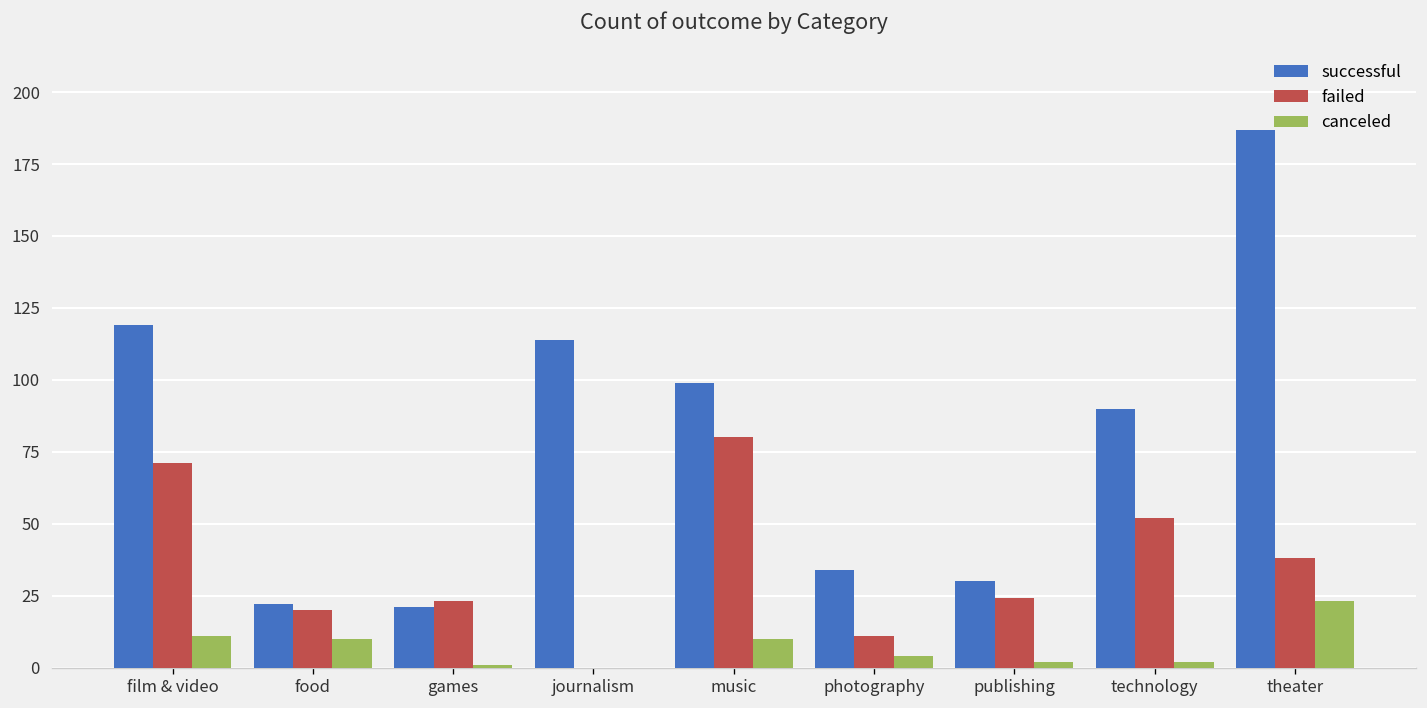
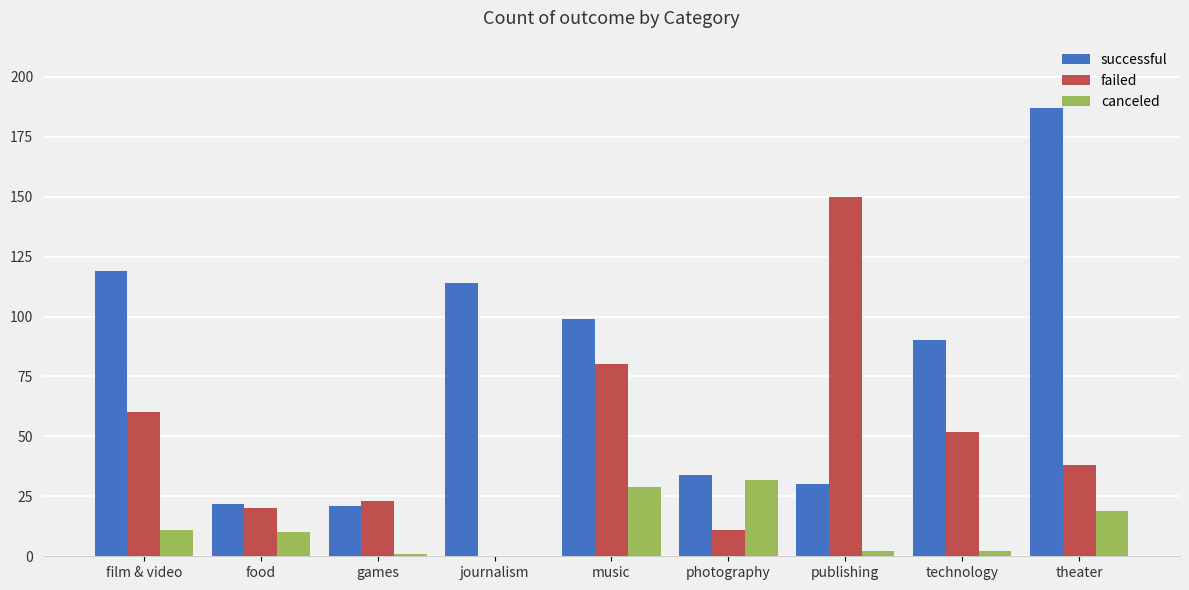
failed, film & video: 71 -> 60
canceled, music: 10 -> 29
canceled, photography: 4 -> 32
failed, publishing: 24 -> 150
canceled, theater: 23 -> 19
